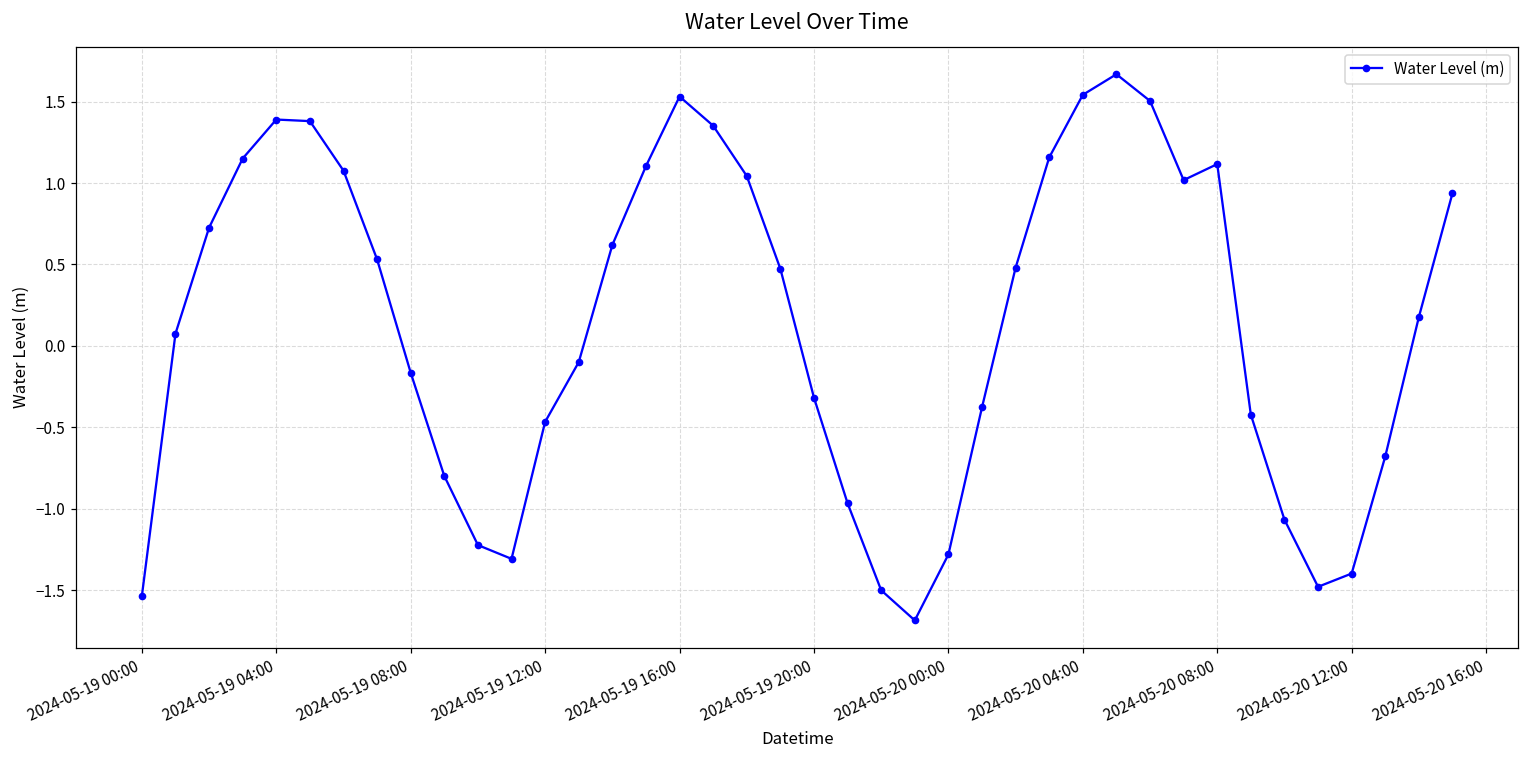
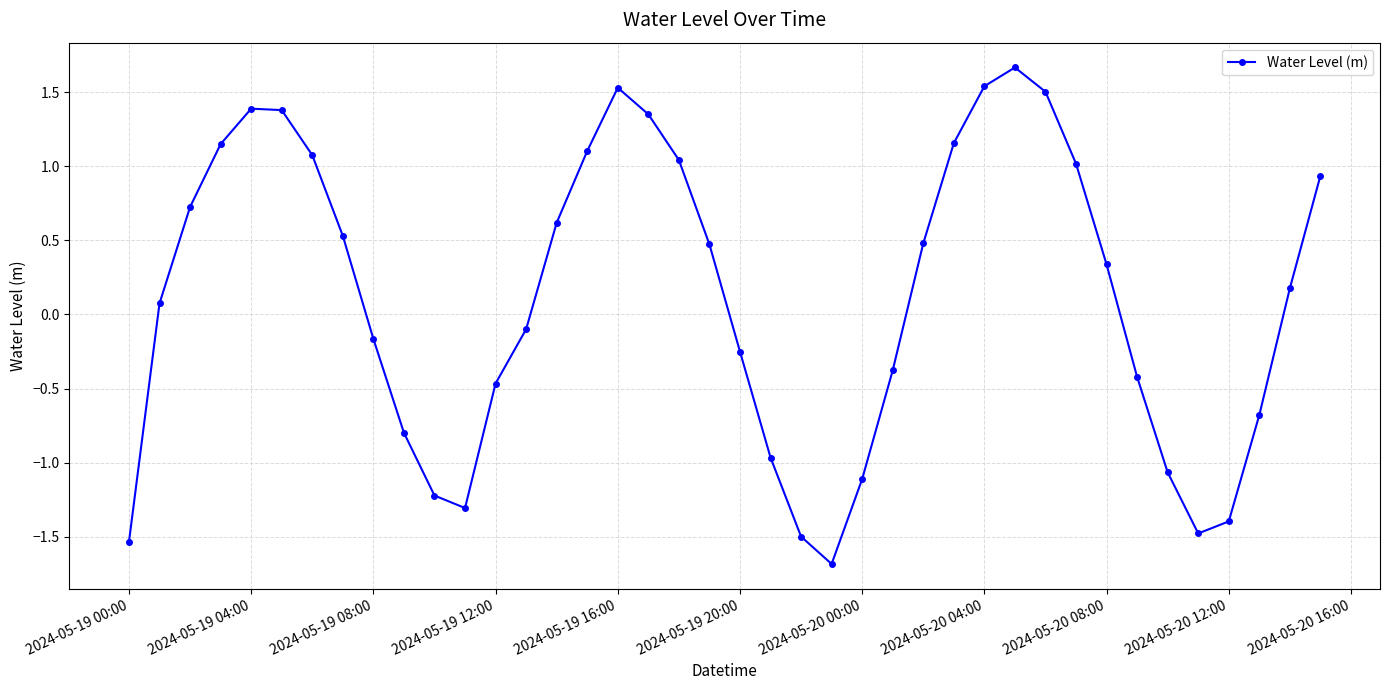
2024-05-19 20:00: -0.32 -> -0.25
2024-05-20 00:00: -1.28 -> -1.11
2024-05-20 08:00: 1.12 -> 0.34
